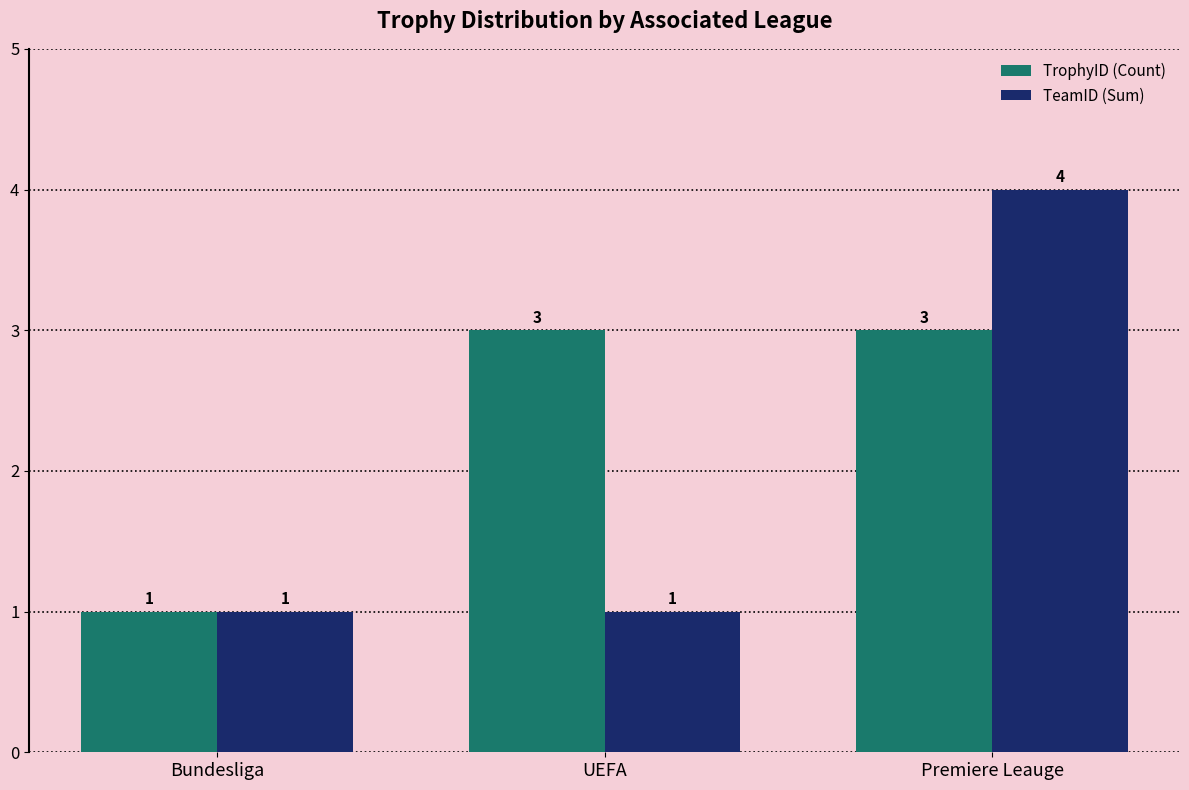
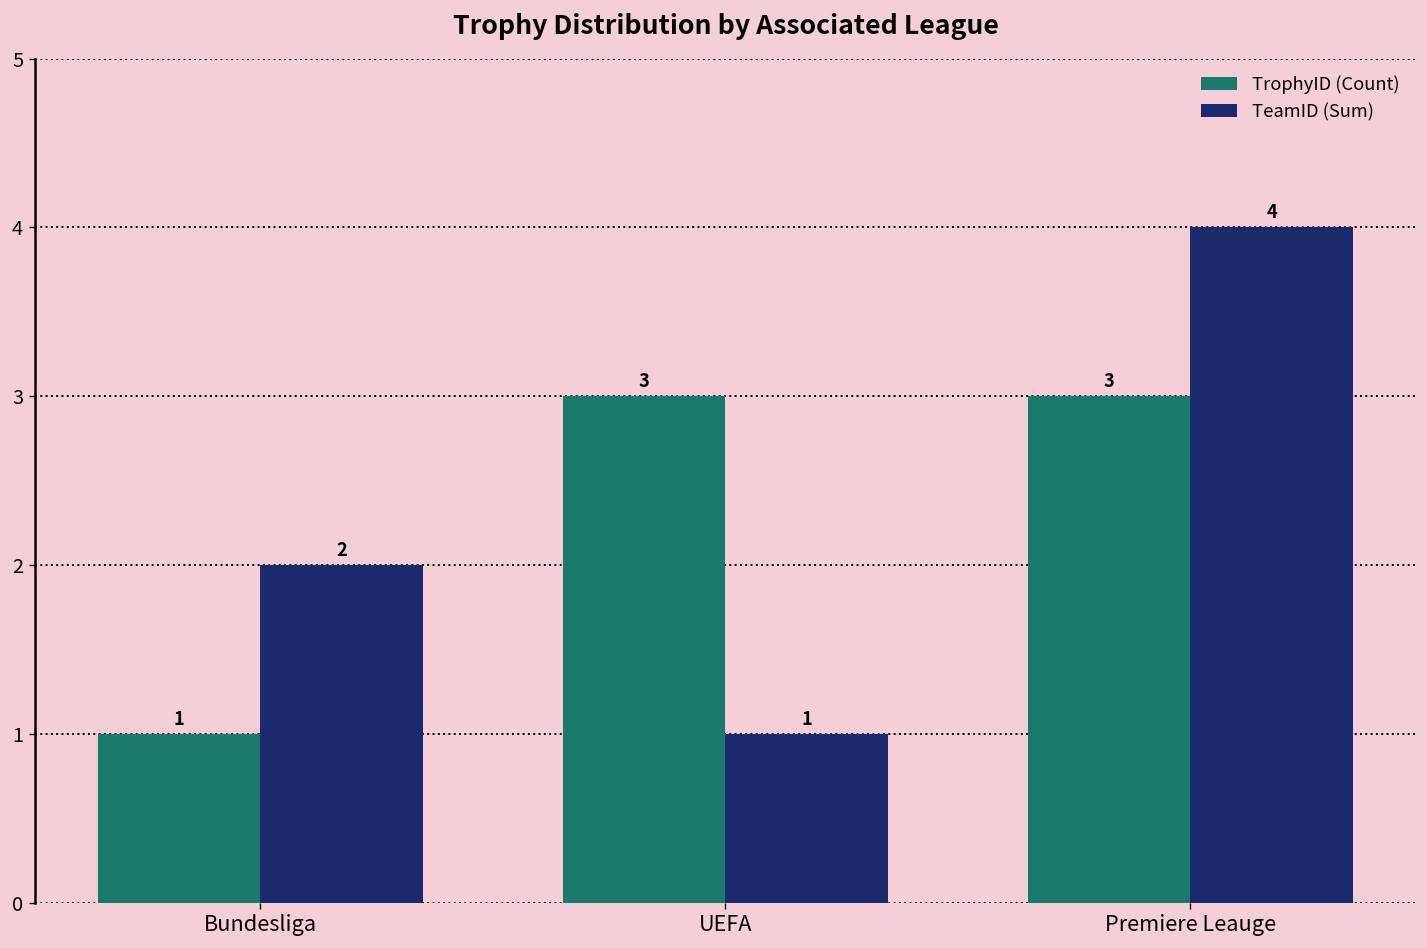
TeamID (Sum), Bundesliga: 1 -> 2
